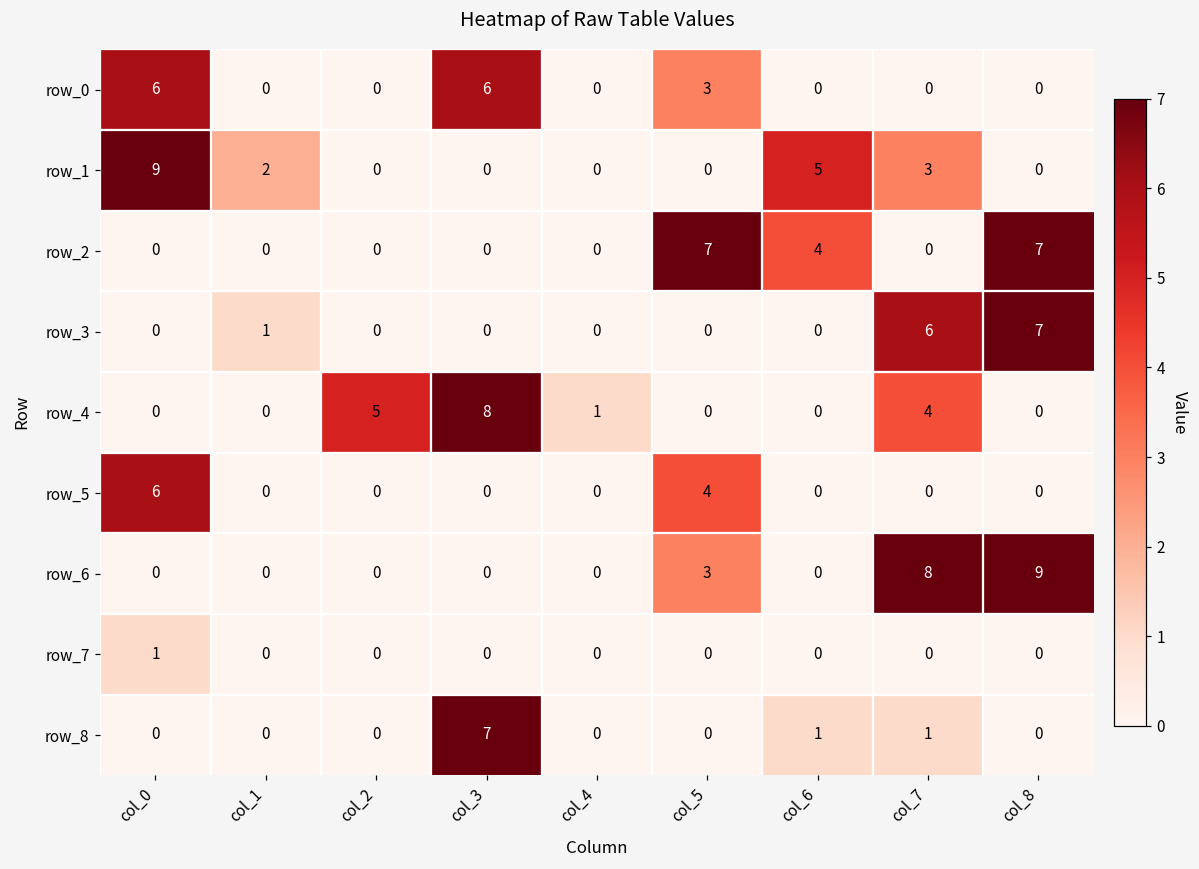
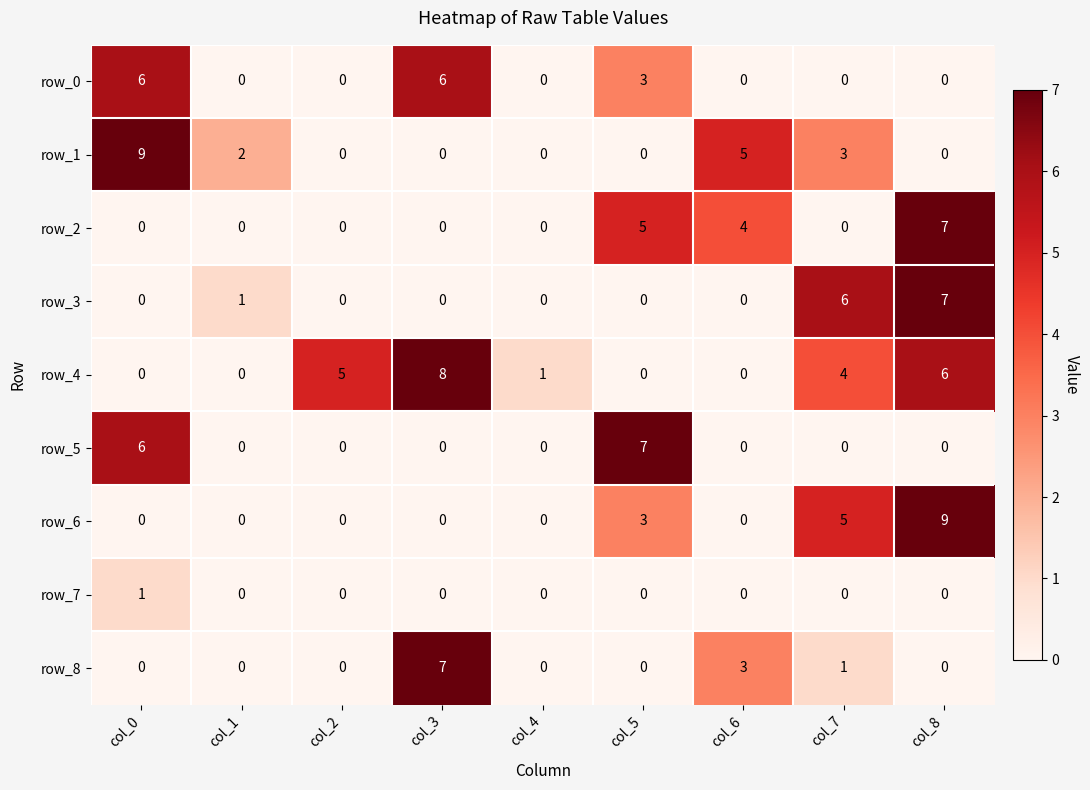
row_2, col_5: 7 -> 5
row_4, col_8: 0 -> 6
row_5, col_5: 4 -> 7
row_6, col_7: 8 -> 5
row_8, col_6: 1 -> 3
